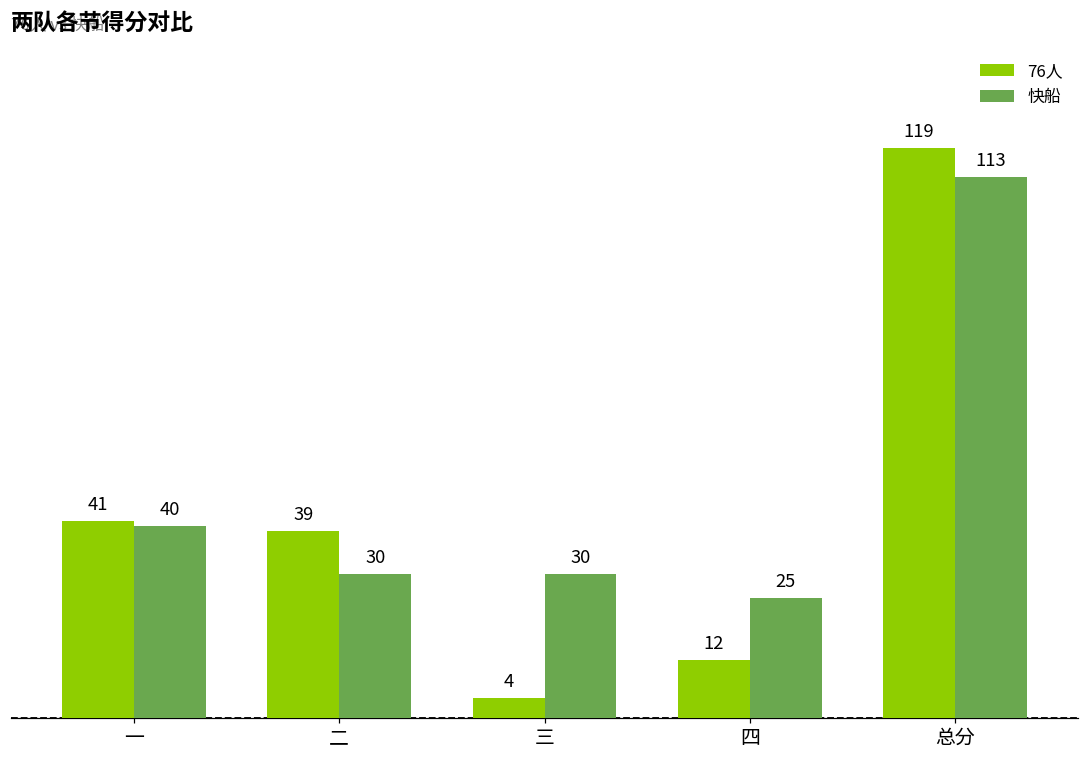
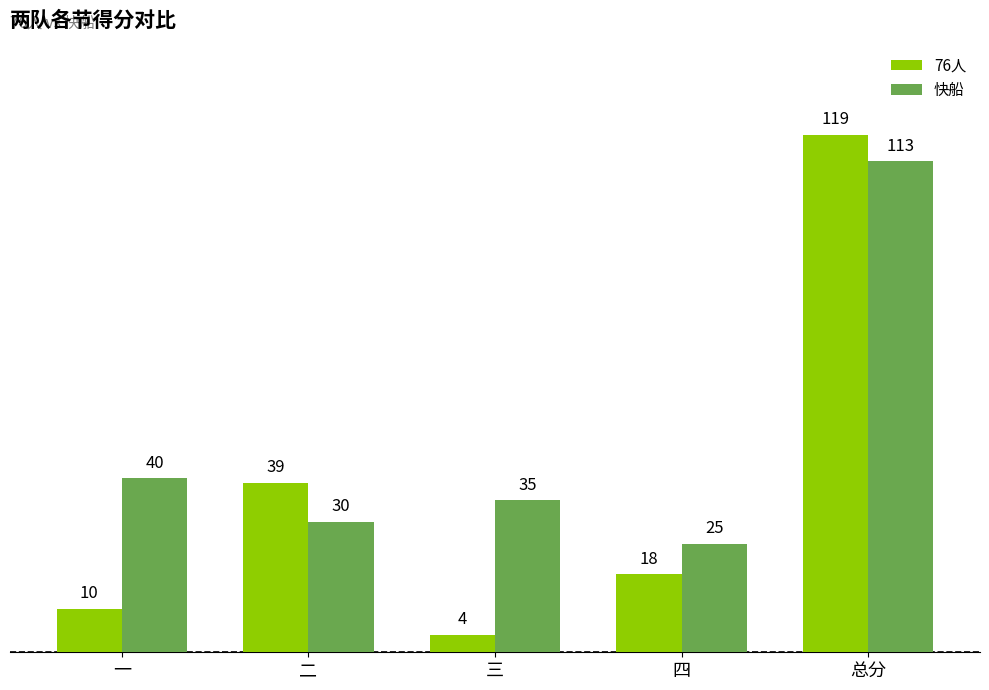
76人, 一: 41 -> 10
快船, 三: 30 -> 35
76人, 四: 12 -> 18
